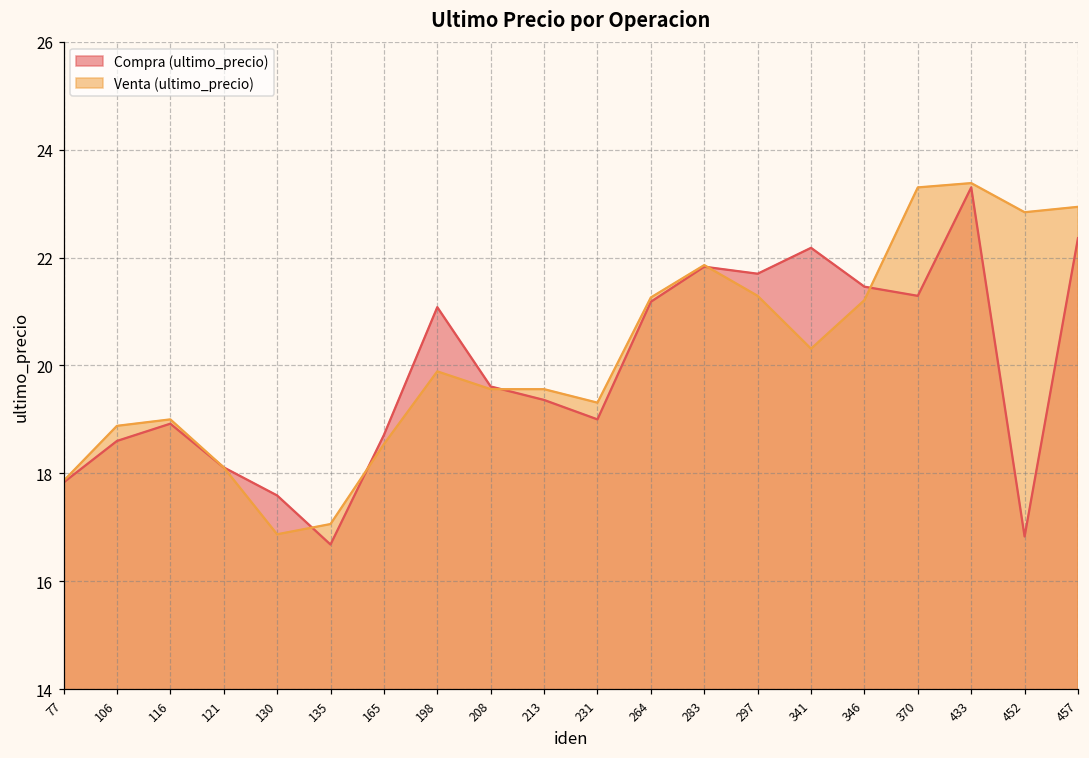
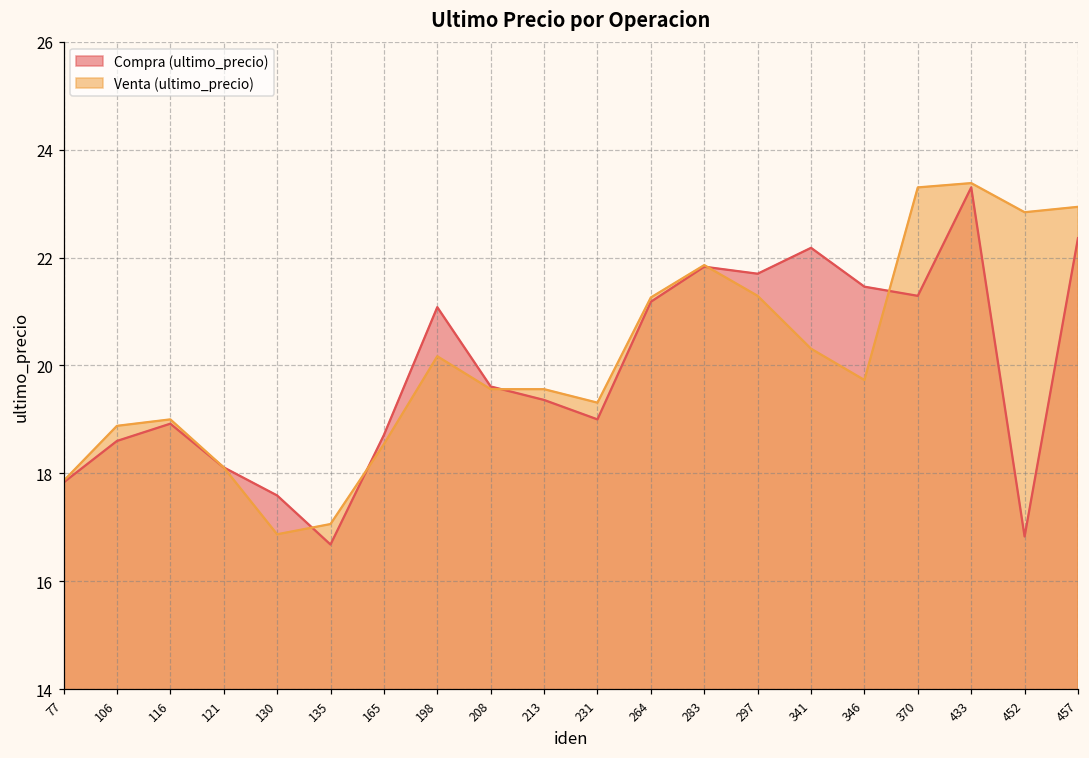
Venta (ultimo_precio), 198: 19.9 -> 20.2
Venta (ultimo_precio), 346: 21.2 -> 19.7
